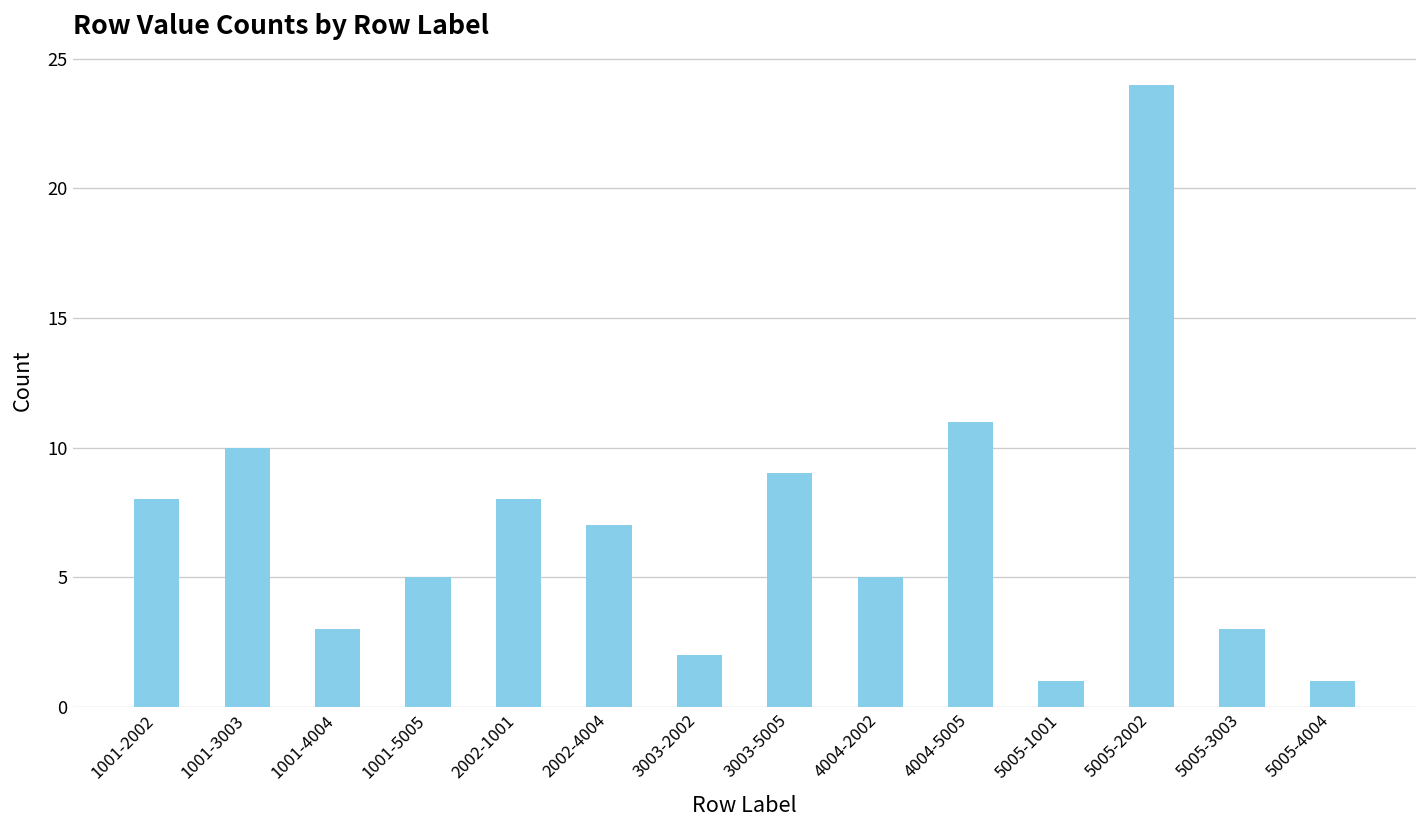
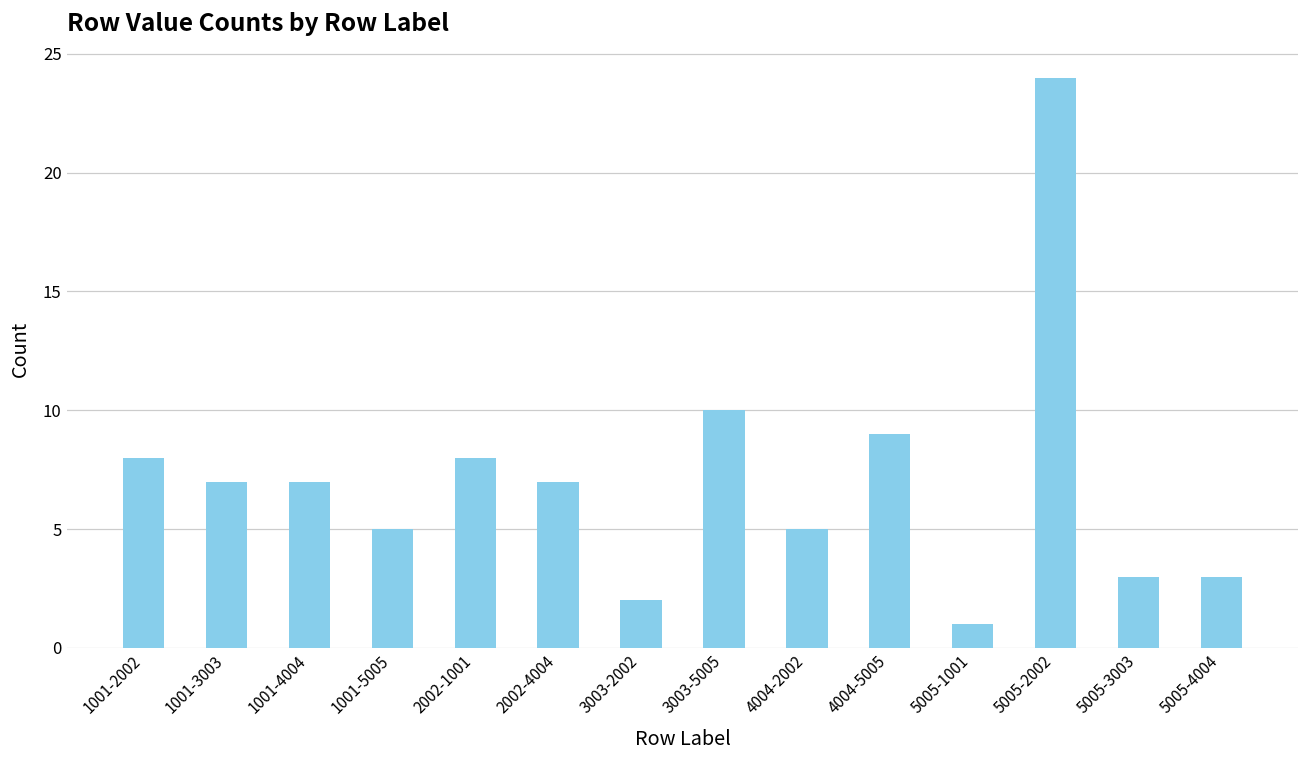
1001-3003: 10 -> 7
1001-4004: 3 -> 7
3003-5005: 9 -> 10
4004-5005: 11 -> 9
5005-4004: 1 -> 3
